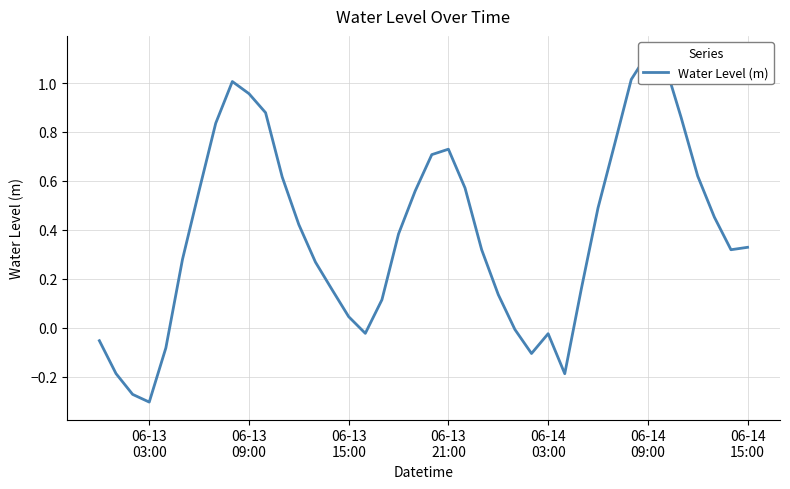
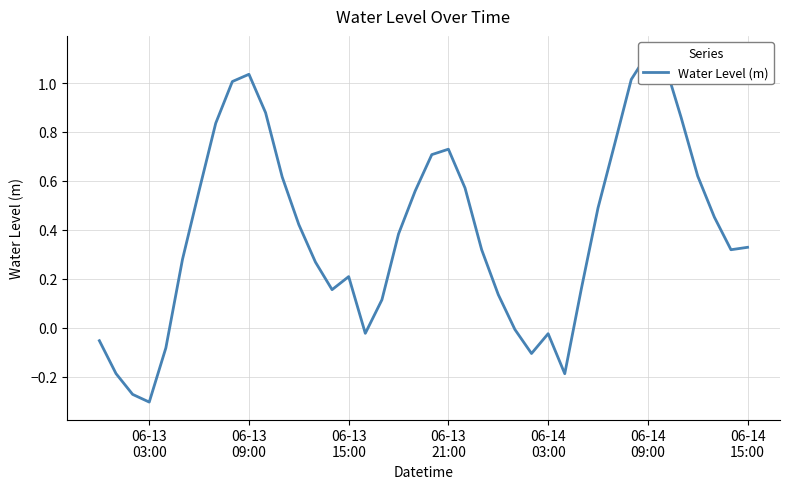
06-13 09:00: 0.96 -> 1.04
06-13 15:00: 0.04 -> 0.21
